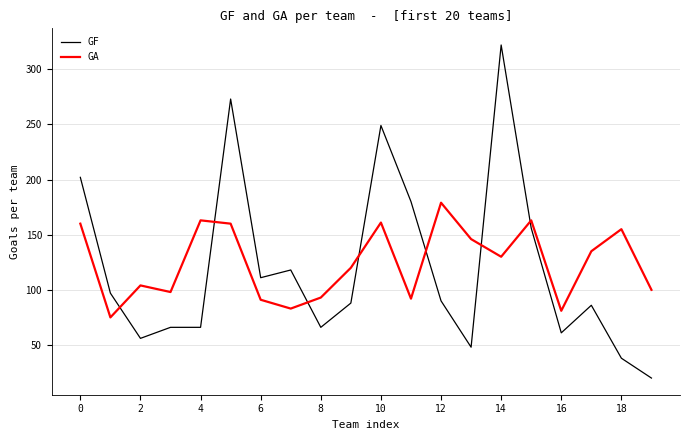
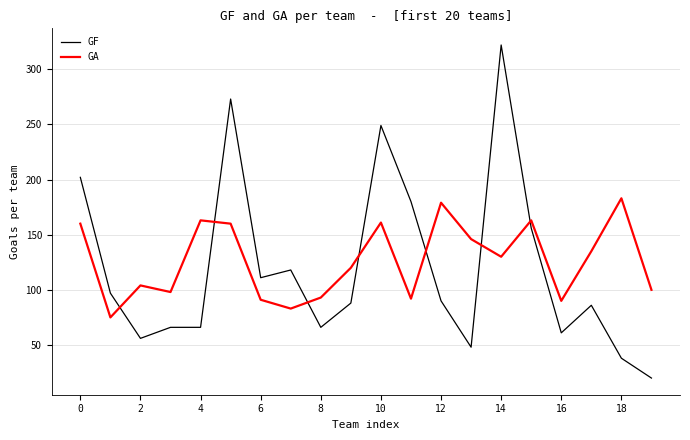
GA, 16: 81 -> 90
GA, 18: 155 -> 183
